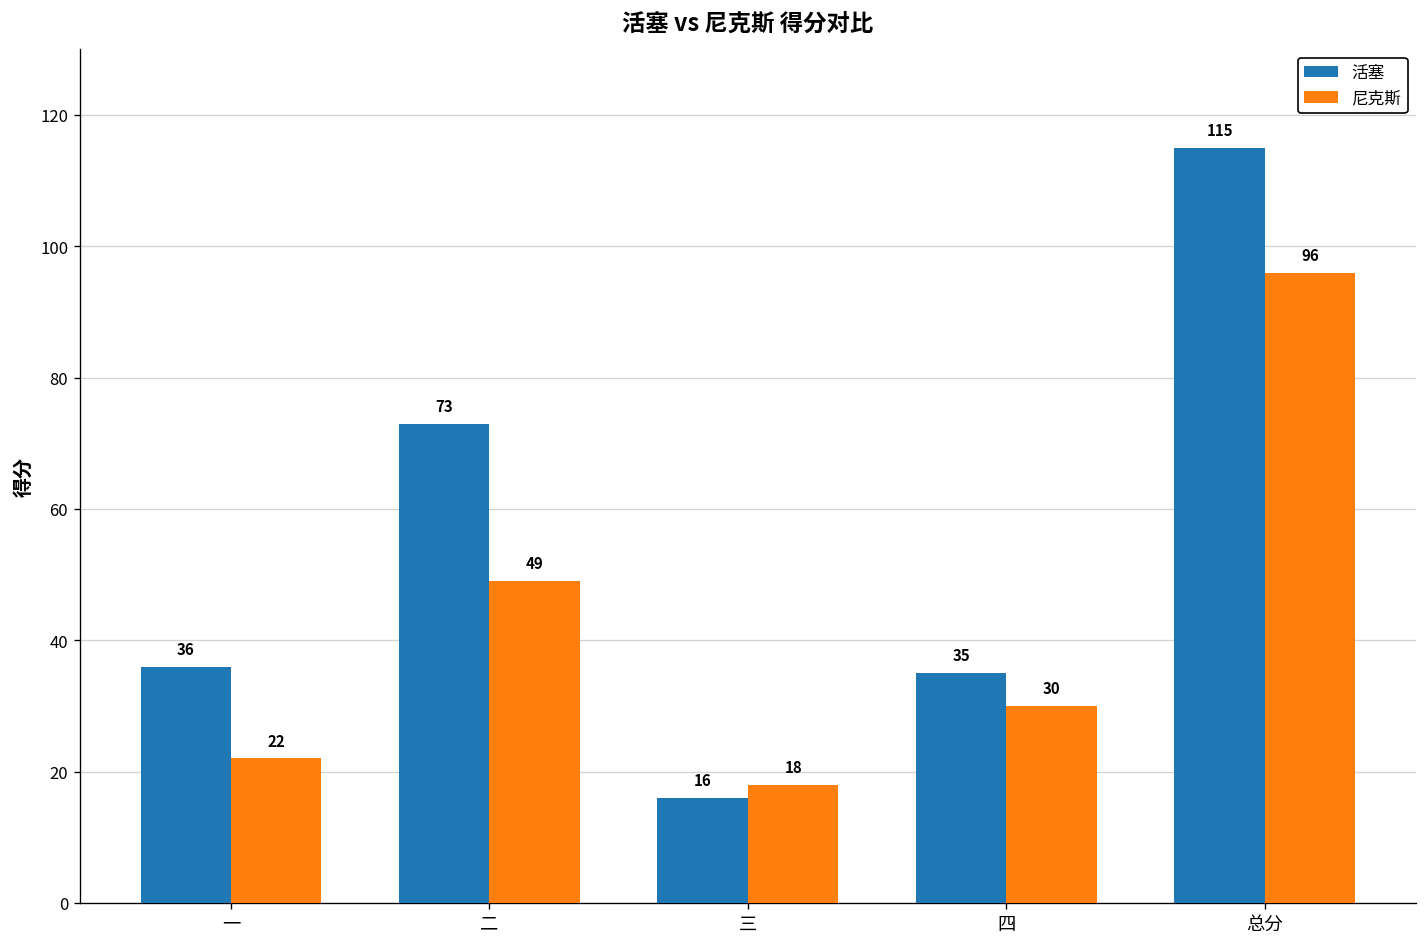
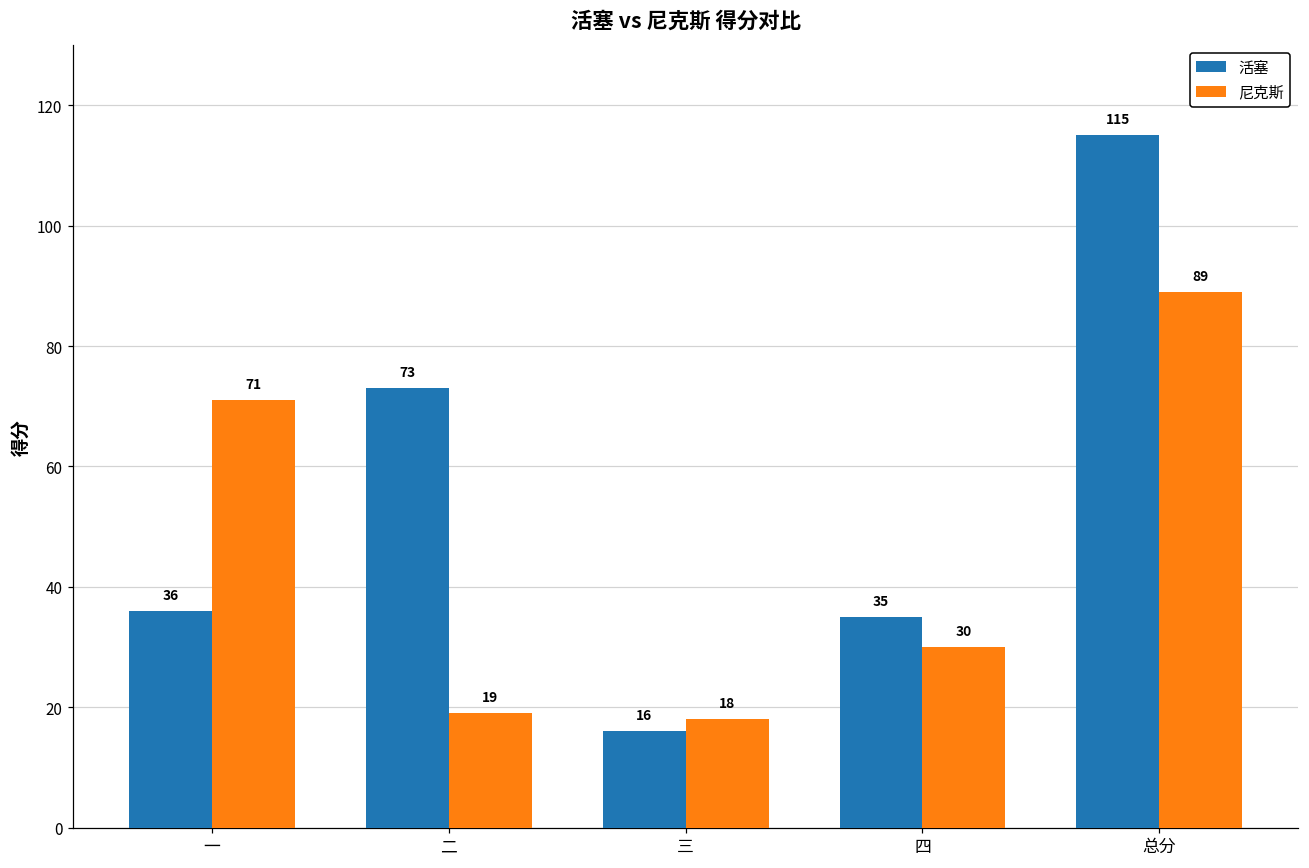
尼克斯, 一: 22 -> 71
尼克斯, 二: 49 -> 19
尼克斯, 总分: 96 -> 89
